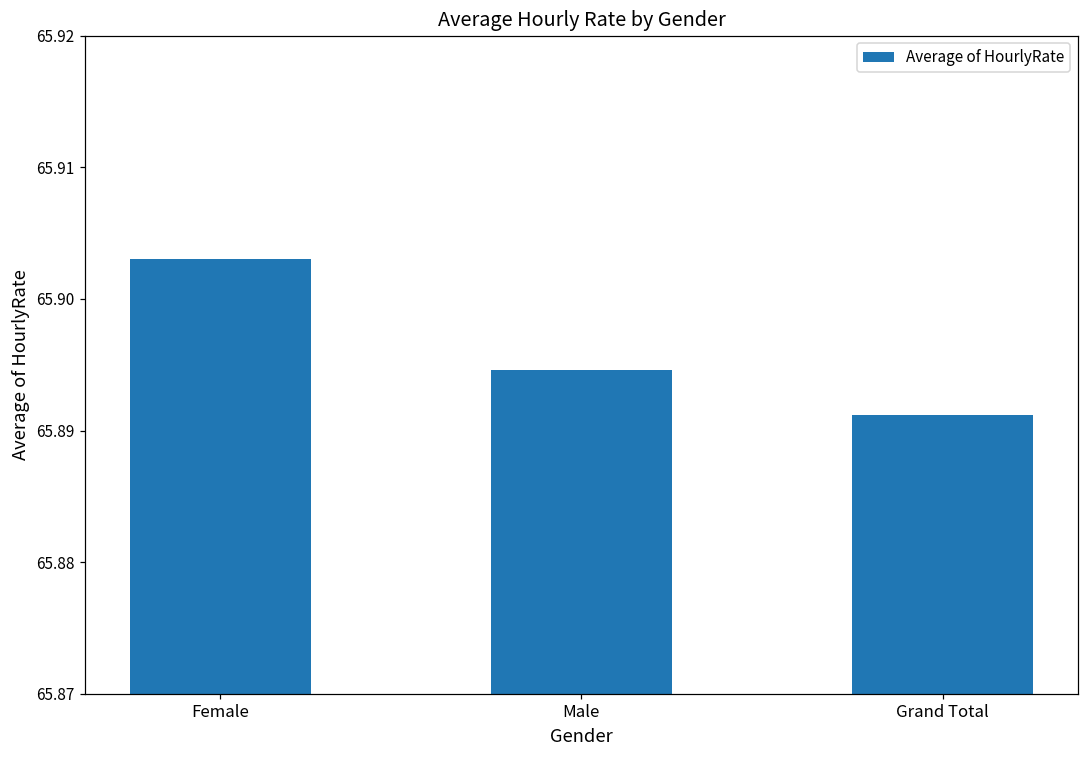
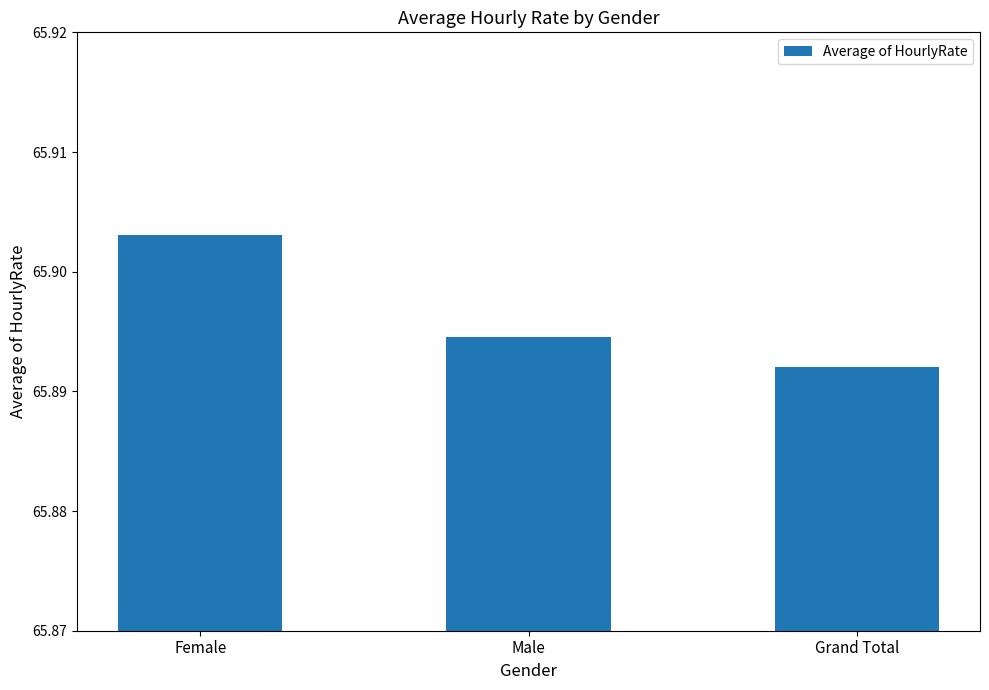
Grand Total: 65.8912 -> 65.8920
